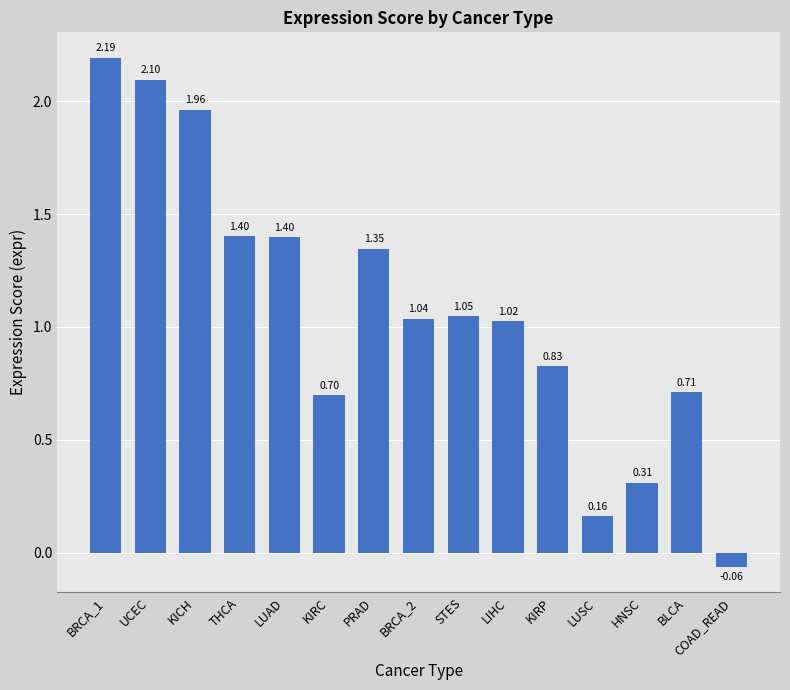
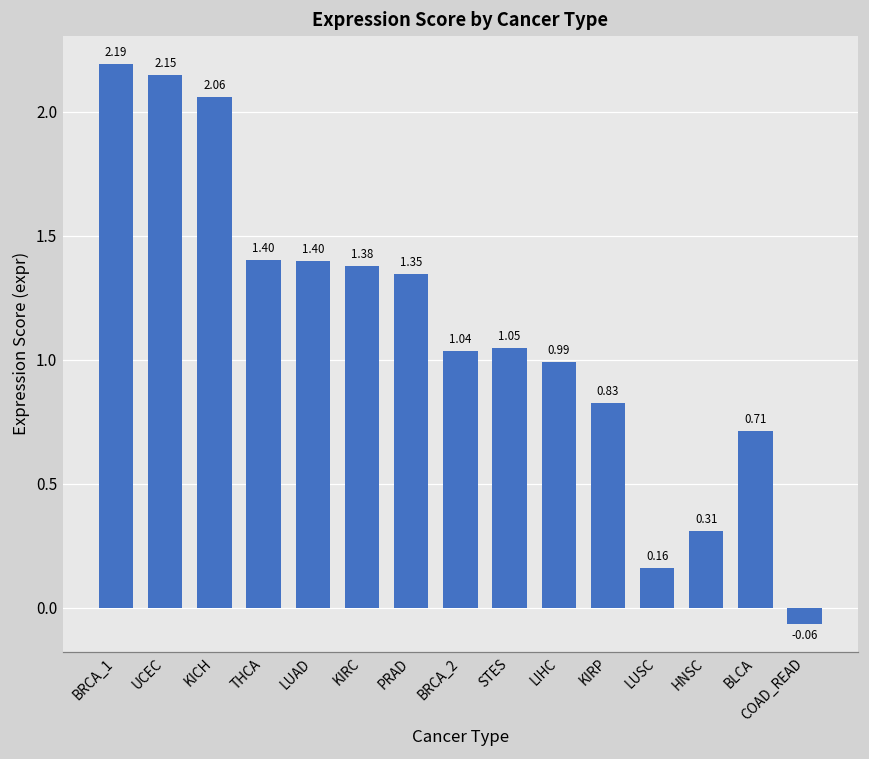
UCEC: 2.10 -> 2.15
KICH: 1.96 -> 2.06
KIRC: 0.70 -> 1.38
LIHC: 1.02 -> 0.99
